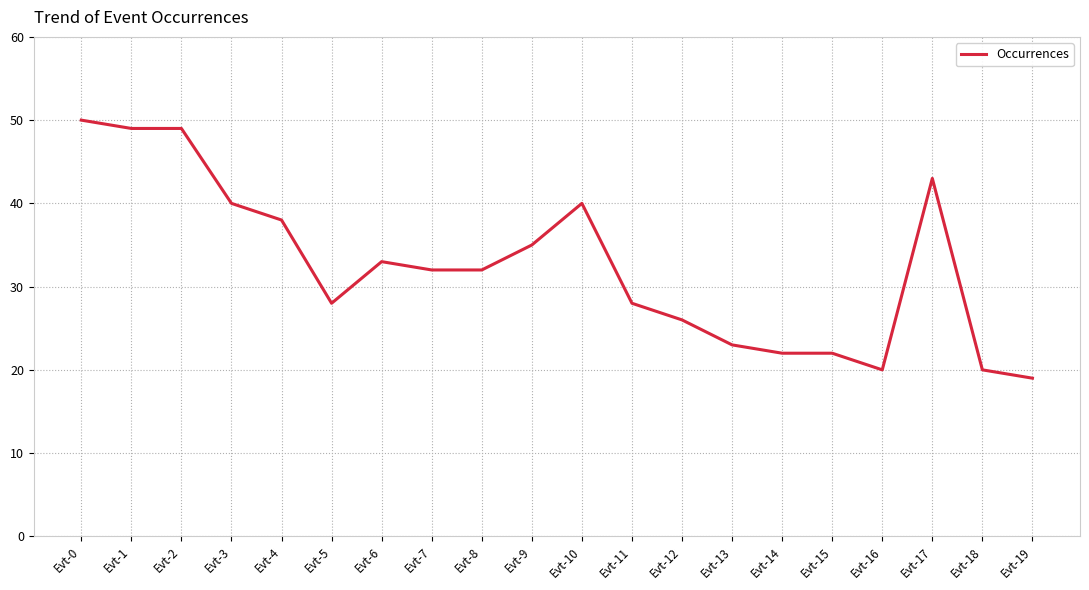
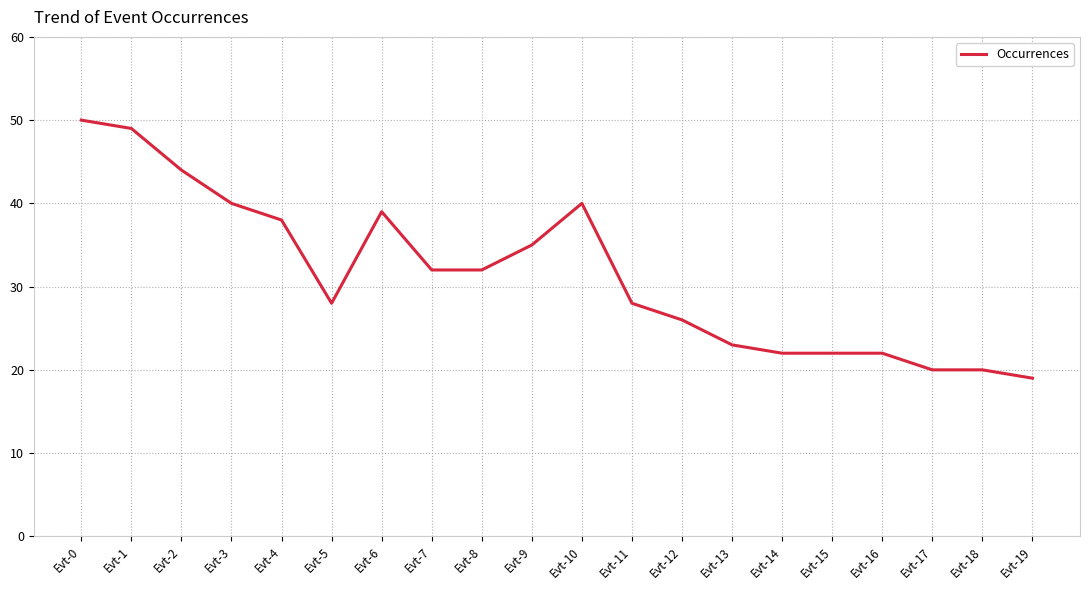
Evt-2: 49 -> 44
Evt-6: 33 -> 39
Evt-16: 20 -> 22
Evt-17: 43 -> 20
